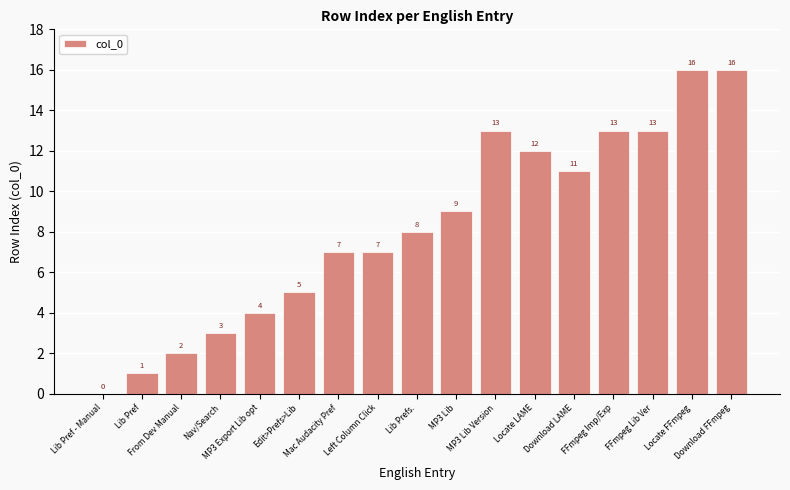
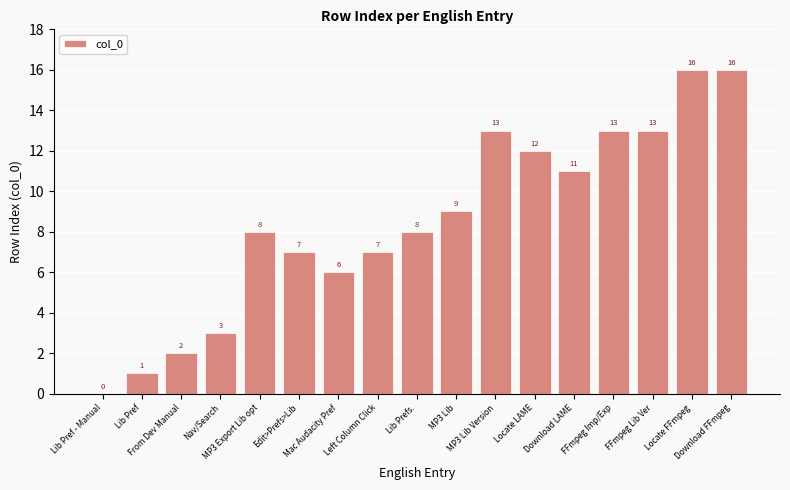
MP3 Export Lib opt: 4 -> 8
Edit>Prefs>Lib: 5 -> 7
Mac Audacity Pref: 7 -> 6
